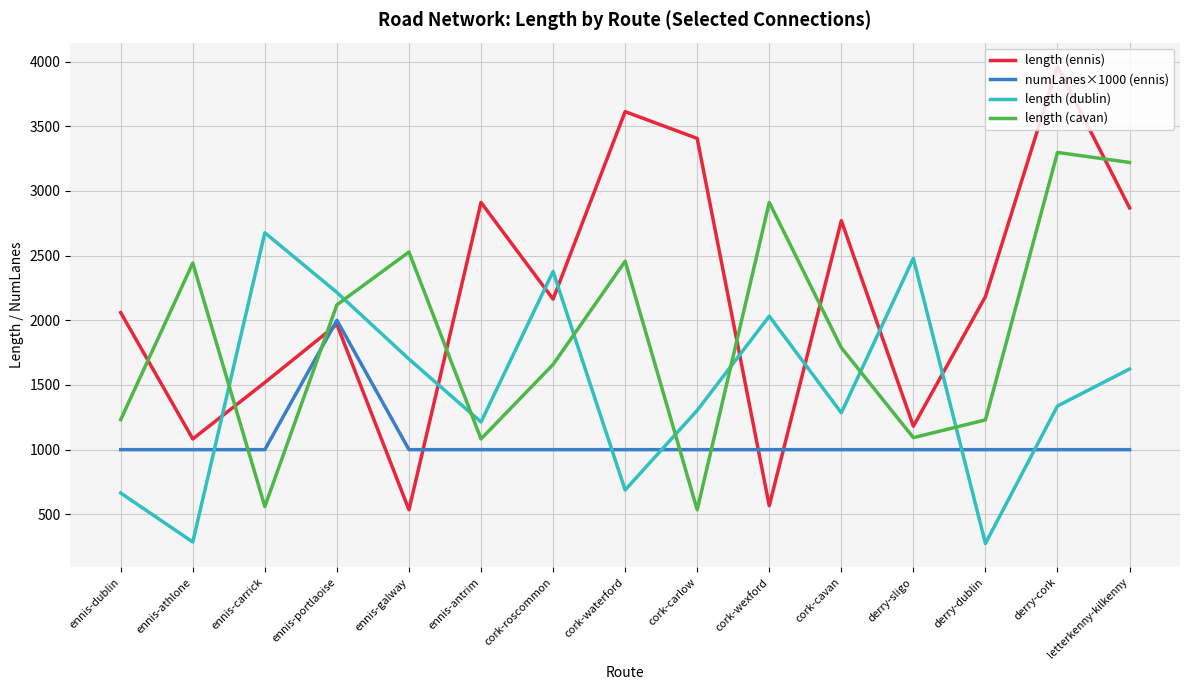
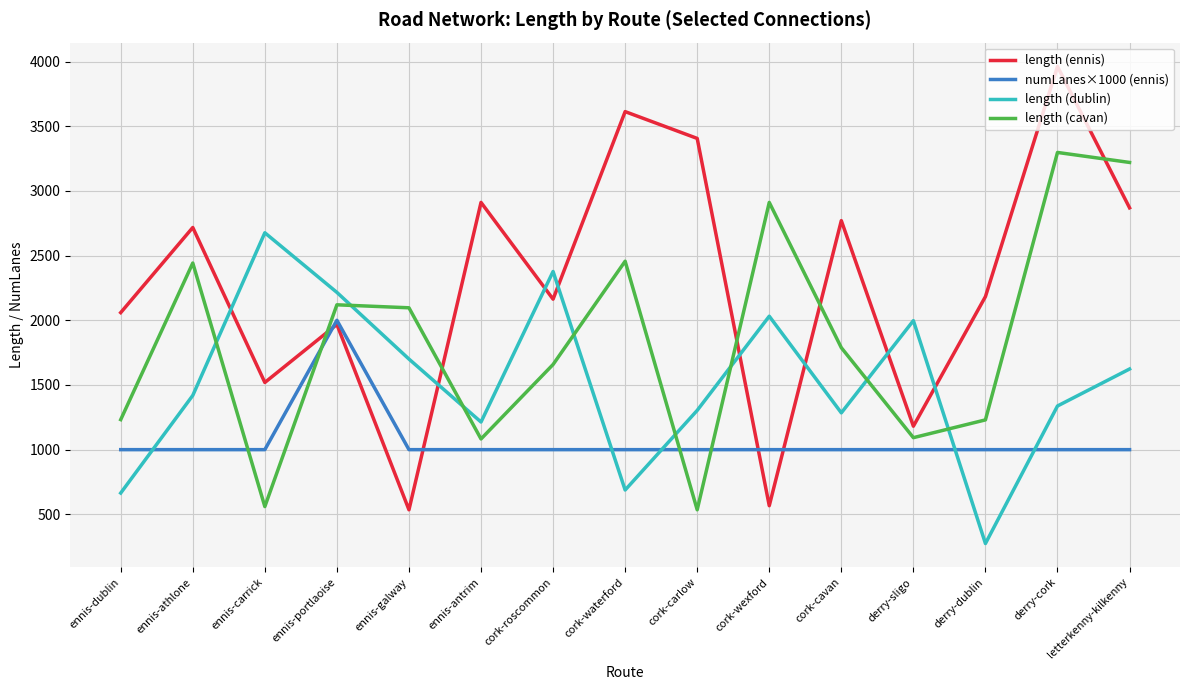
length (ennis), ennis-athlone: 1080 -> 2720
length (dublin), ennis-athlone: 290 -> 1420
length (cavan), ennis-galway: 2530 -> 2100
length (dublin), derry-sligo: 2480 -> 2000
